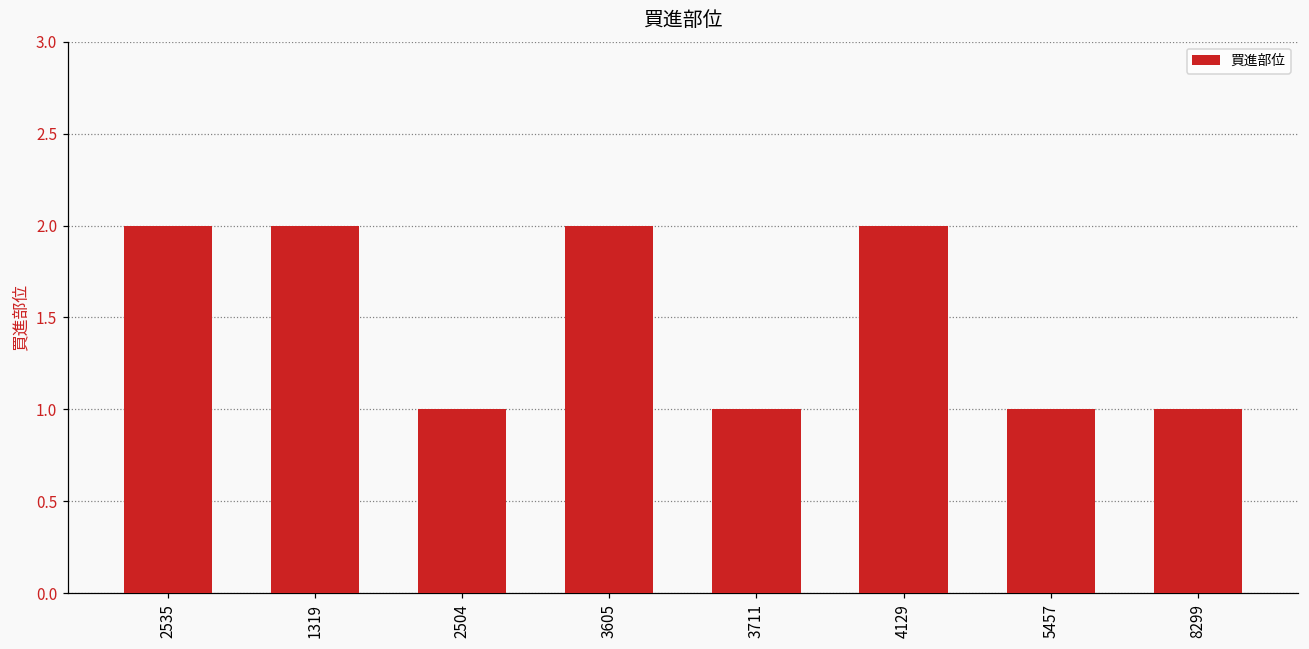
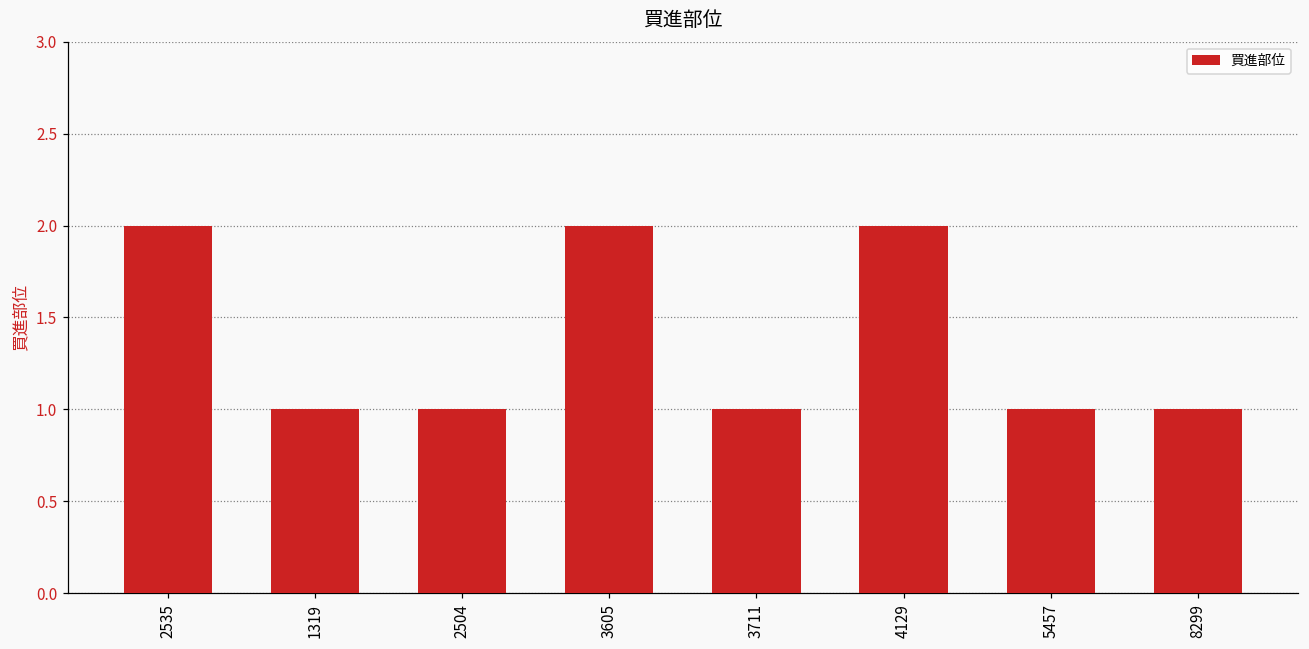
1319: 2 -> 1
